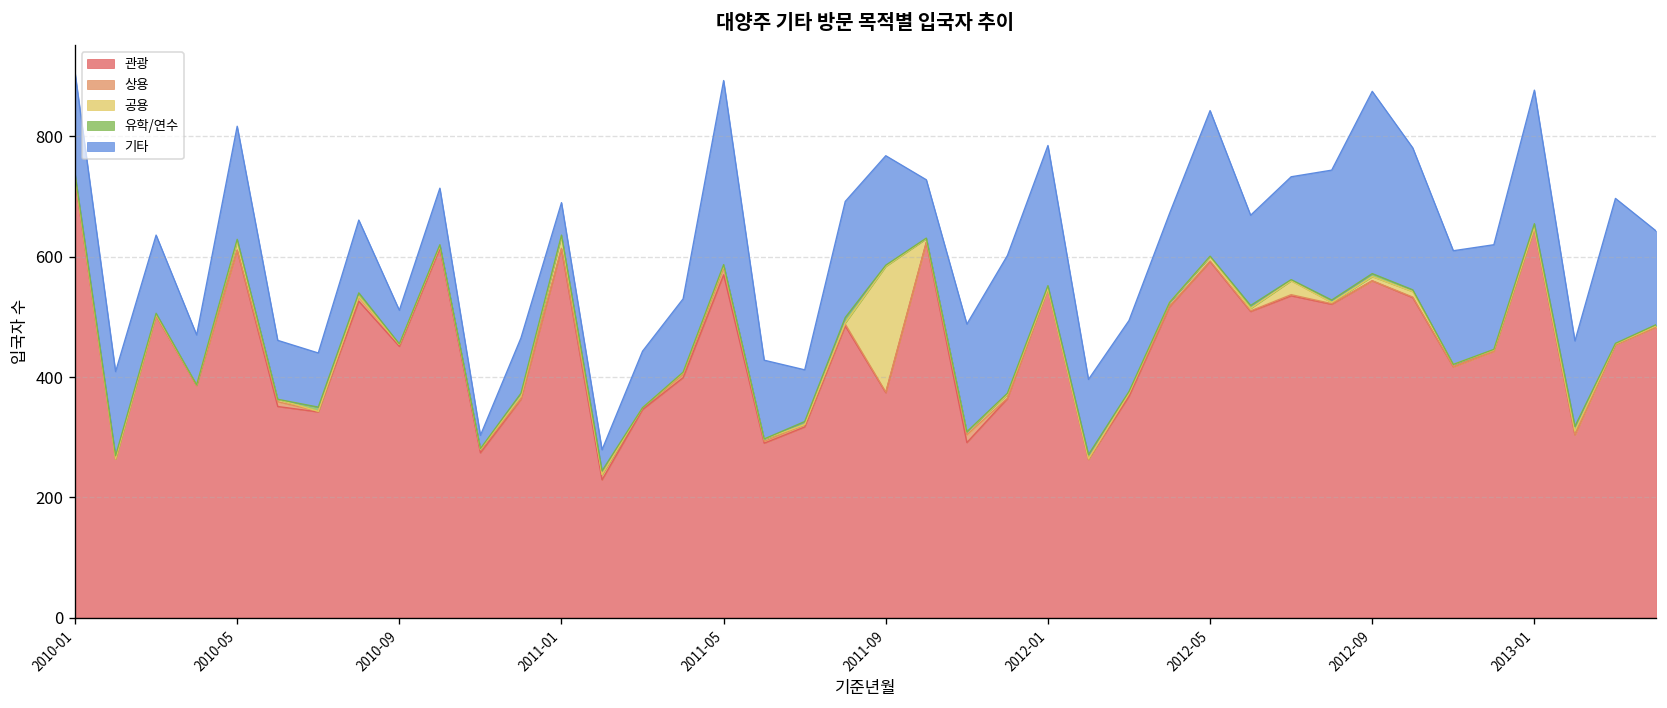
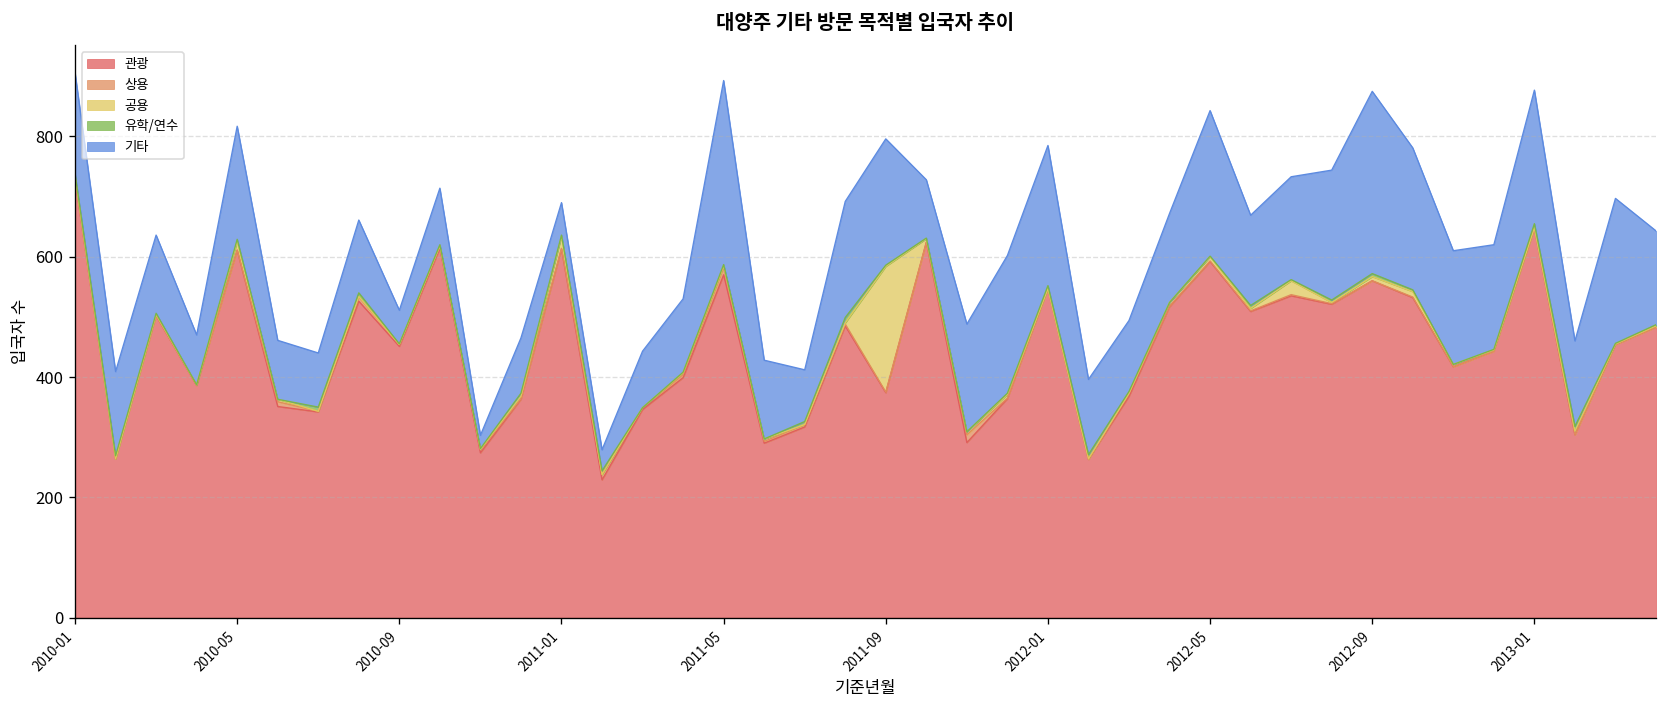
기타, 2011-09: 180 -> 210
